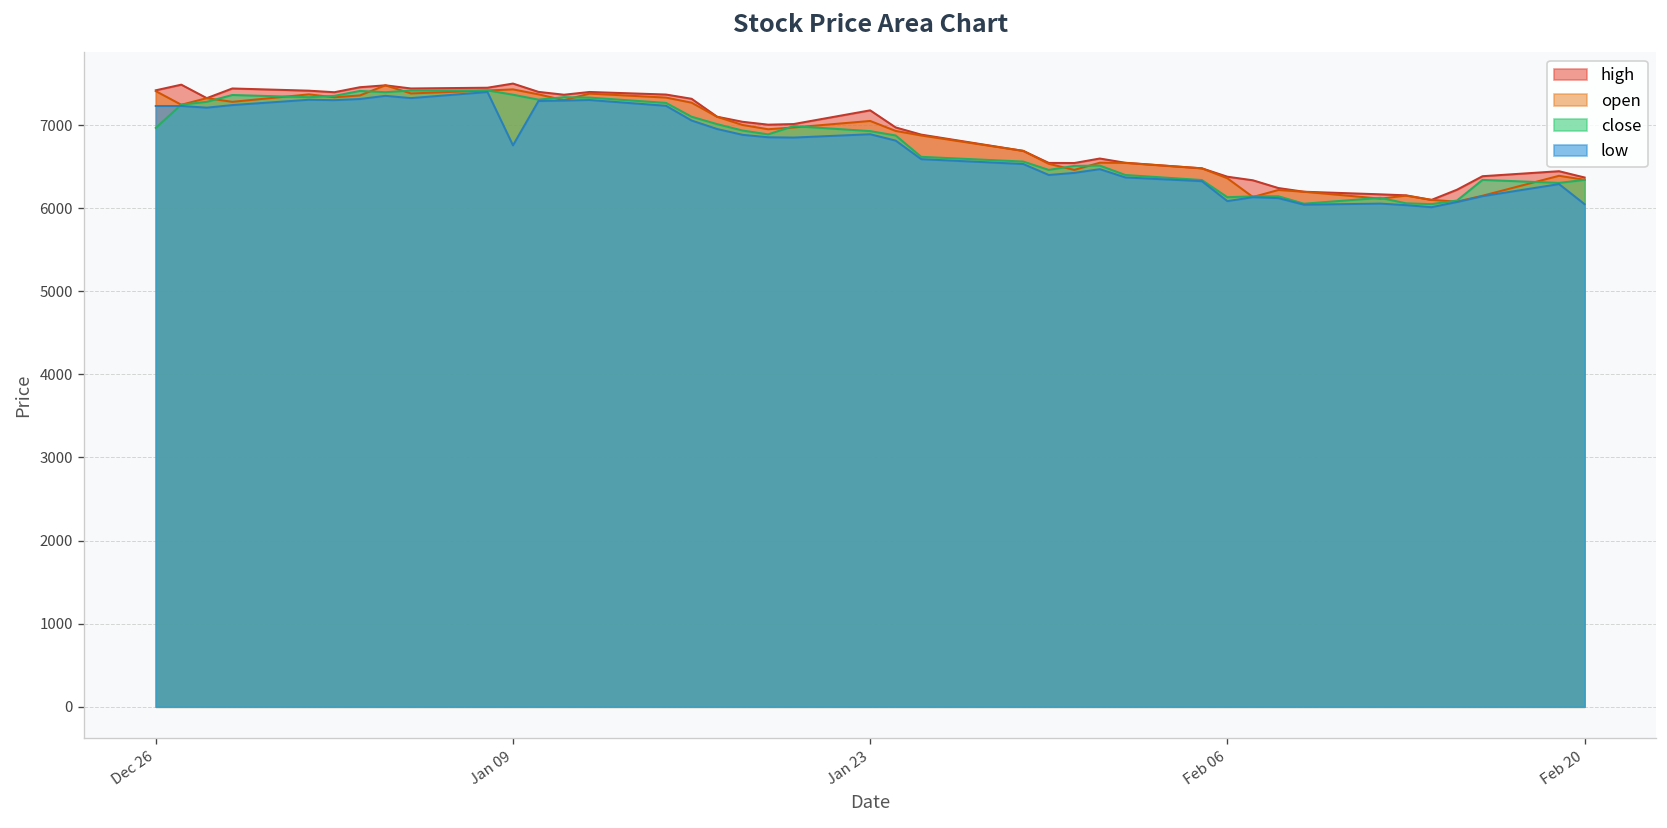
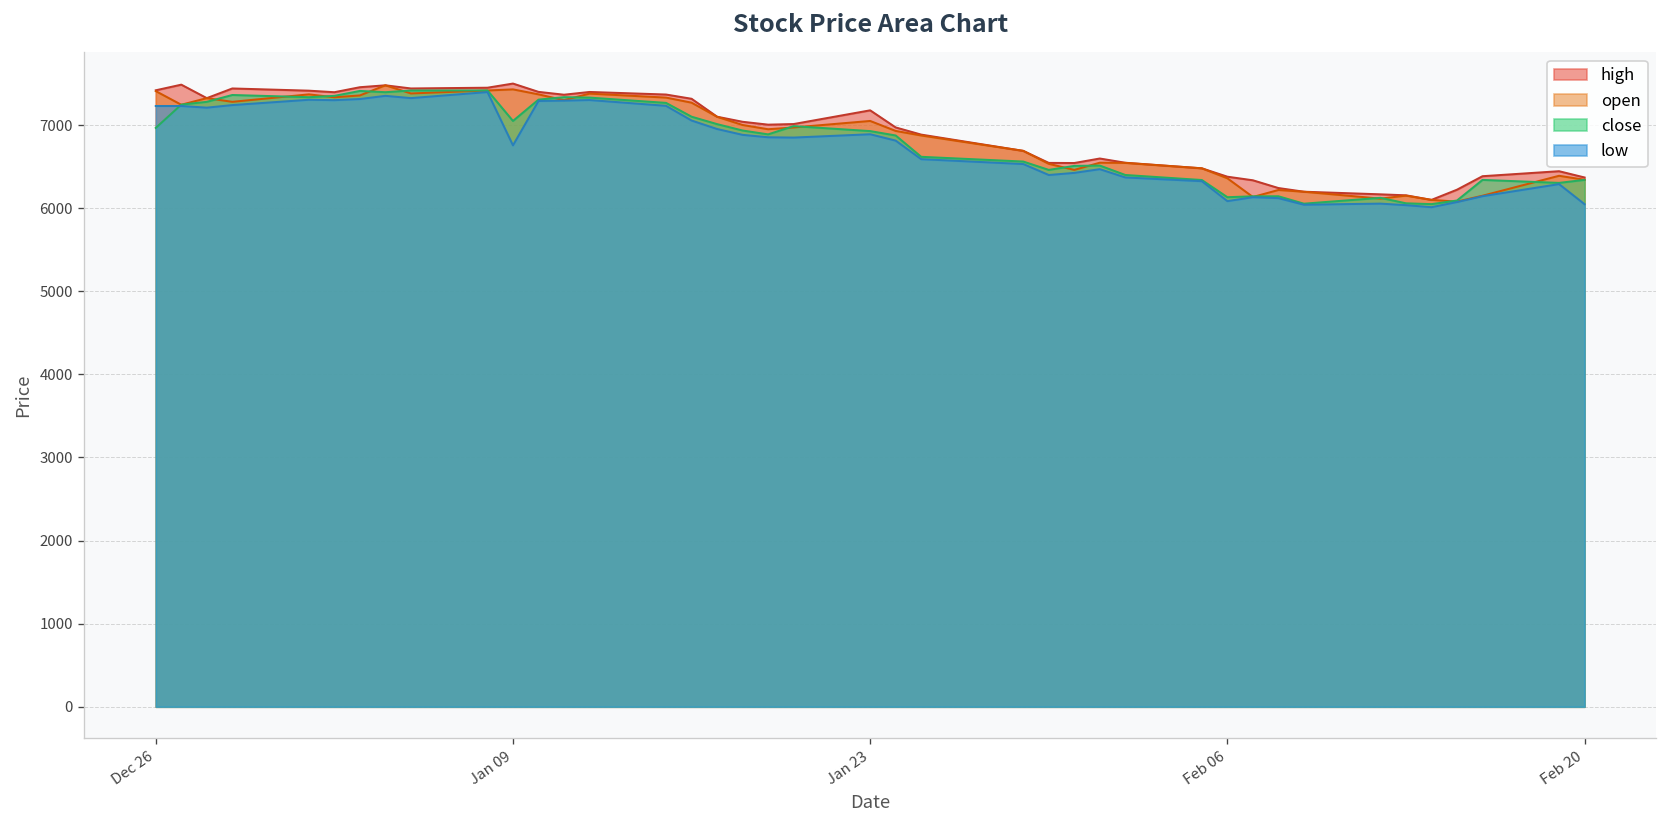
close, Jan 09: 7400 -> 7000
